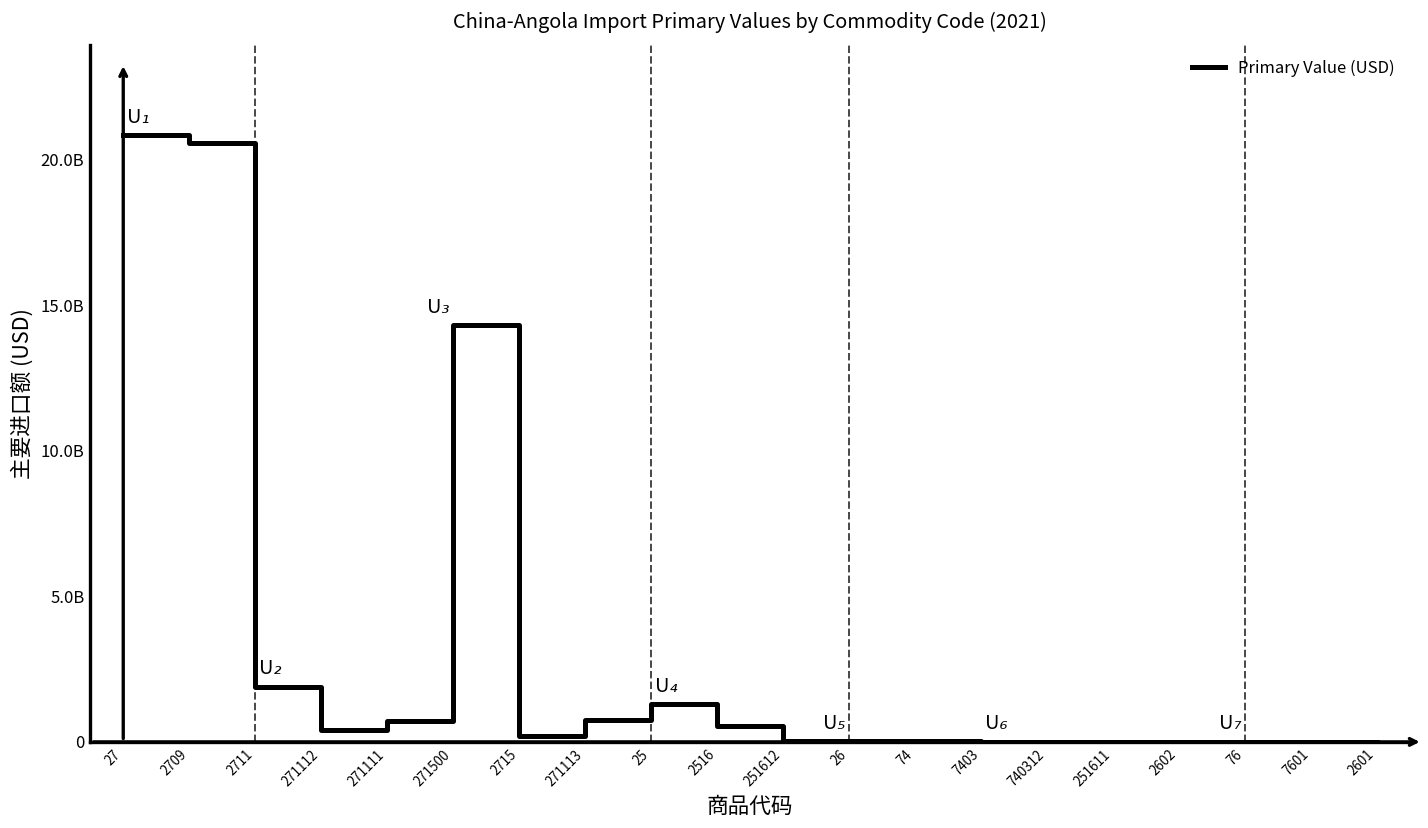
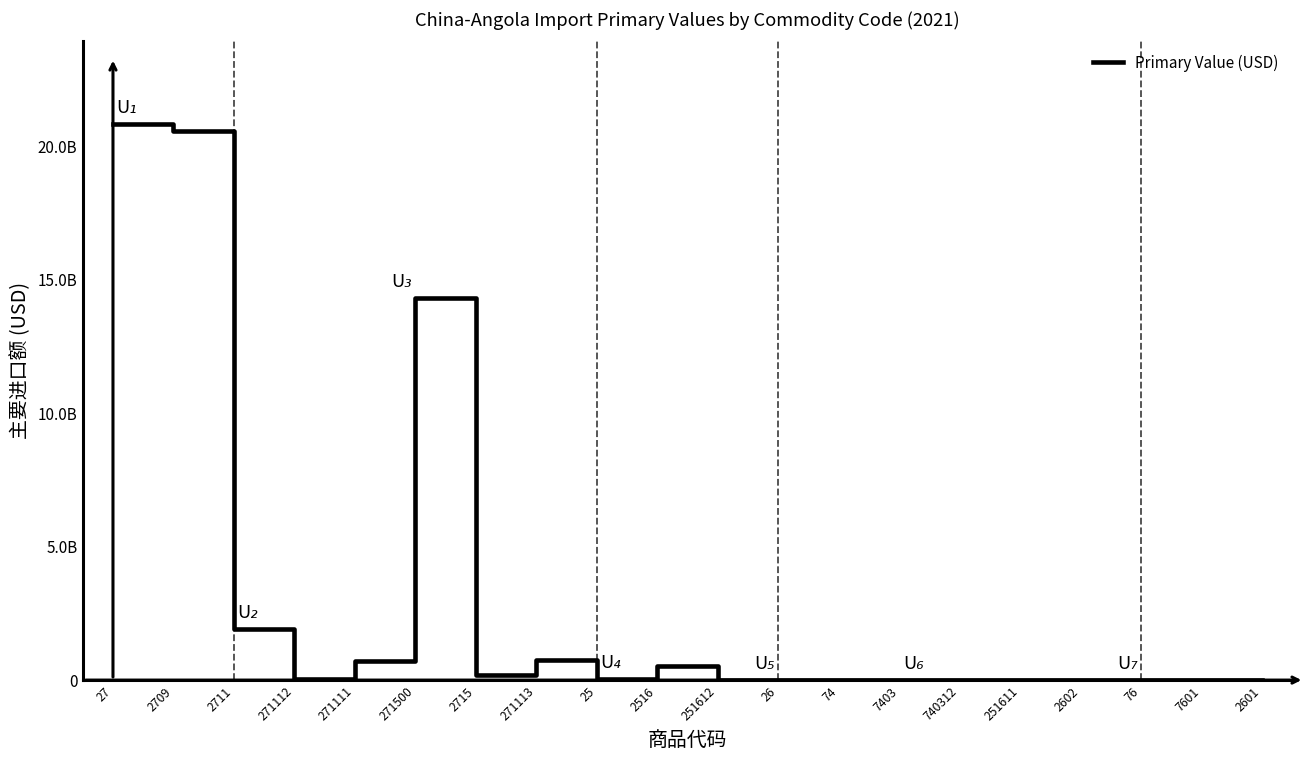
271112: 400000000 -> 100000000
25: 1300000000 -> 0
